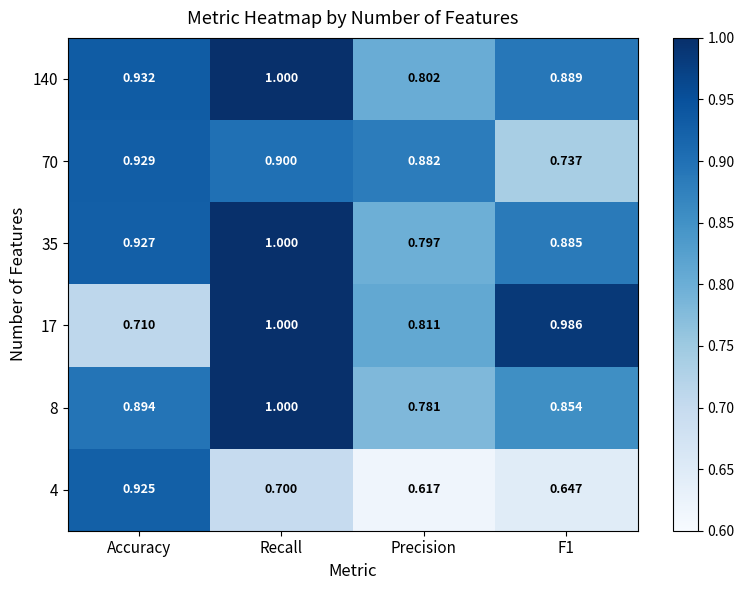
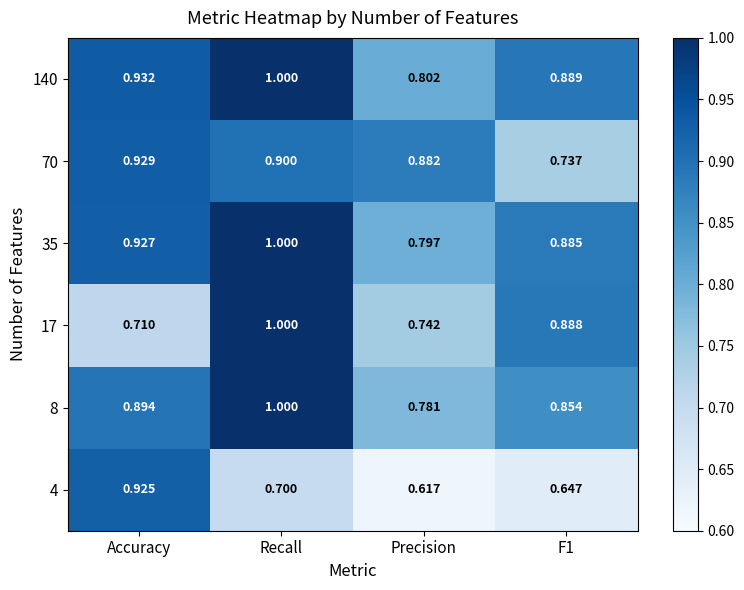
17, Precision: 0.811 -> 0.742
17, F1: 0.986 -> 0.888
